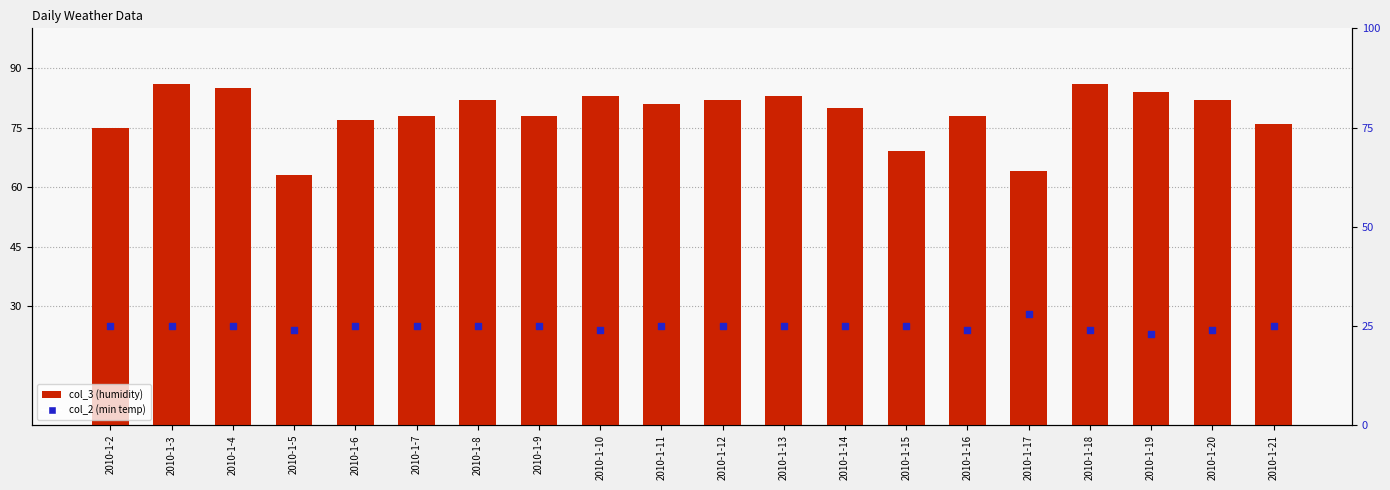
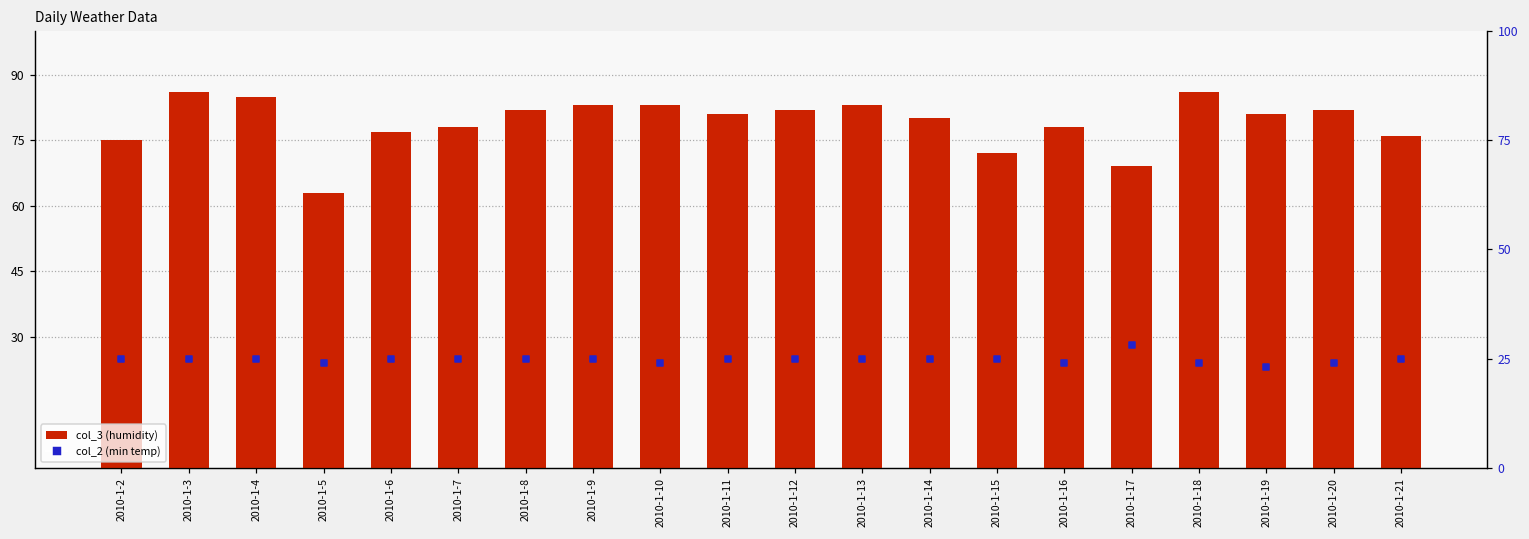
col_3 (humidity), 2010-1-9: 78 -> 83
col_3 (humidity), 2010-1-15: 69 -> 72
col_3 (humidity), 2010-1-17: 64 -> 69
col_3 (humidity), 2010-1-19: 84 -> 81
